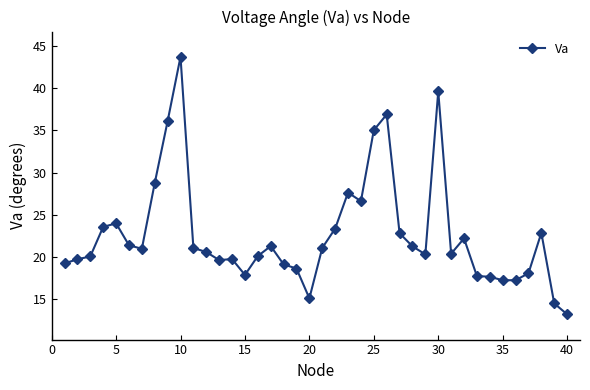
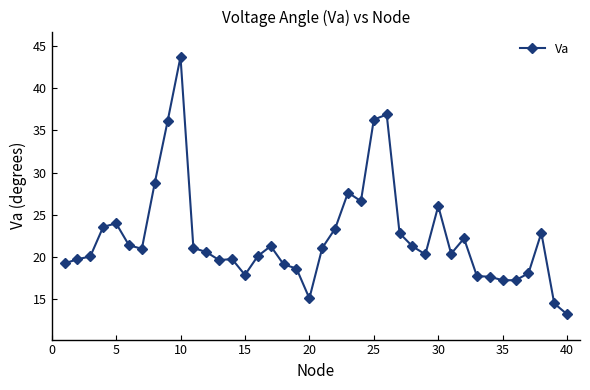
25: 35 -> 36
30: 40 -> 26
